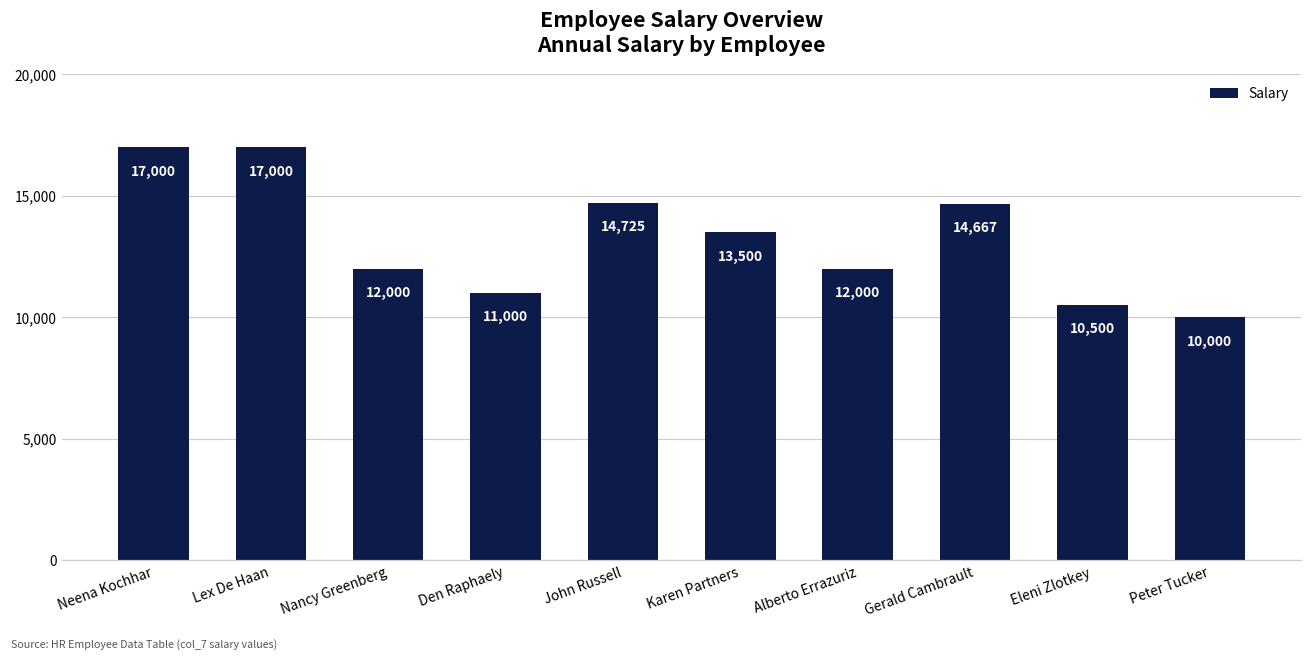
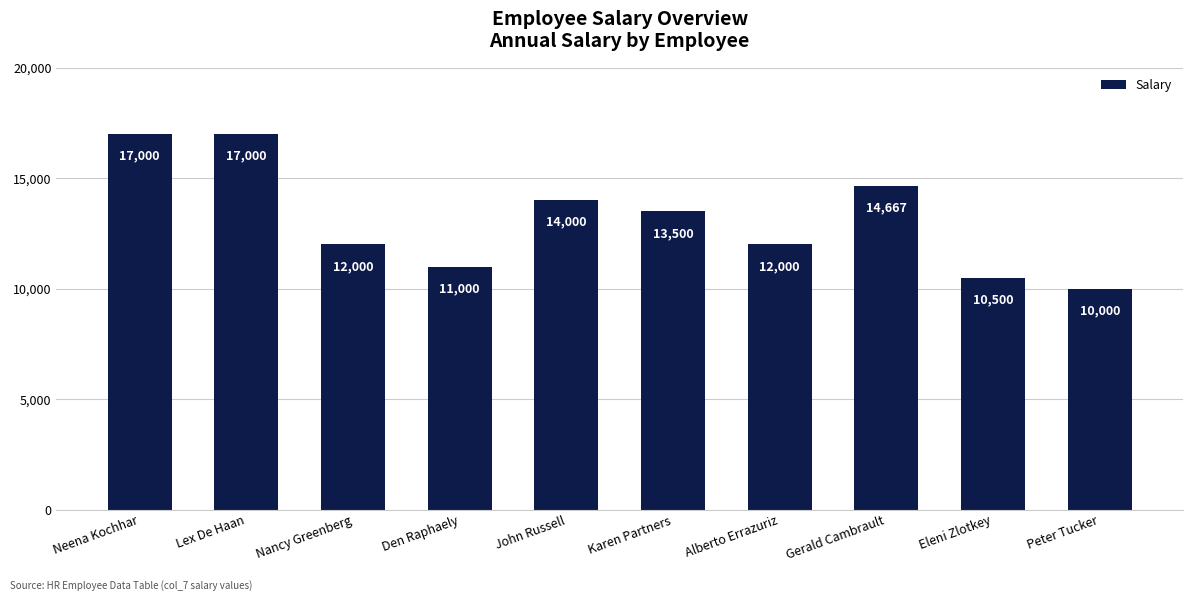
John Russell: 14,725 -> 14,000
